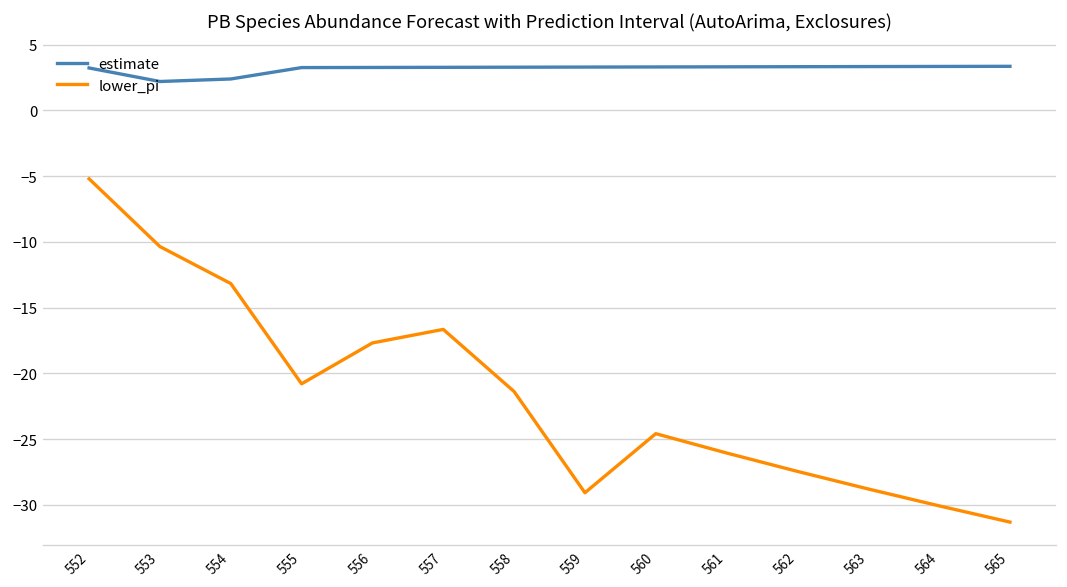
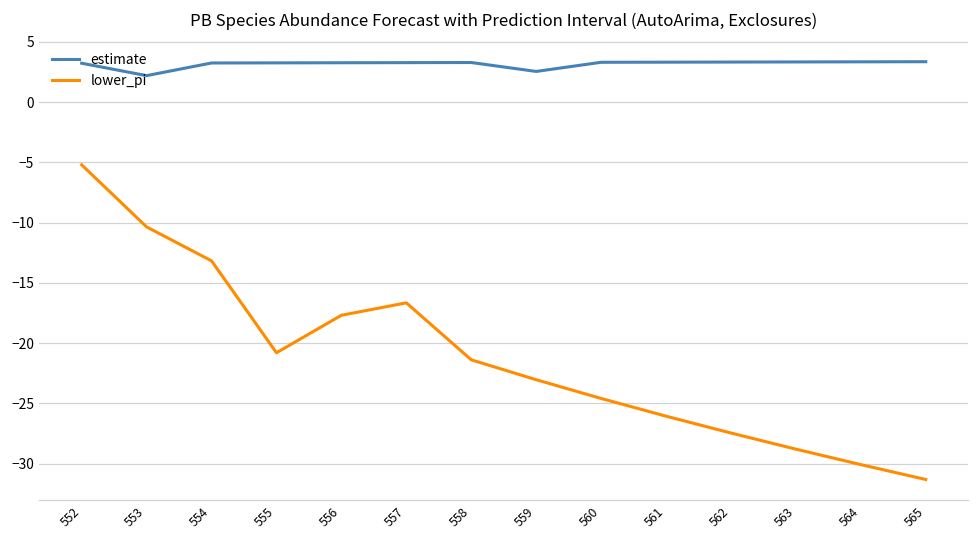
estimate, 554: 2.4 -> 3.2
estimate, 559: 3.3 -> 2.5
lower_pi, 559: -29.1 -> -23.0
